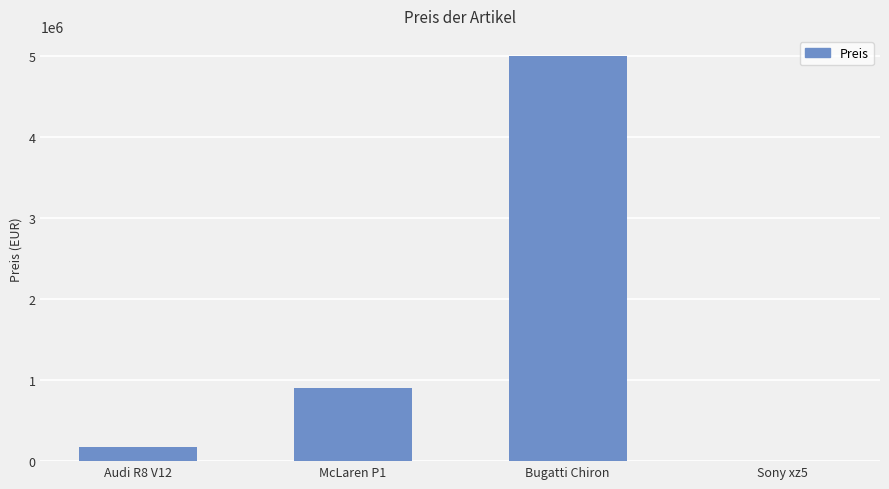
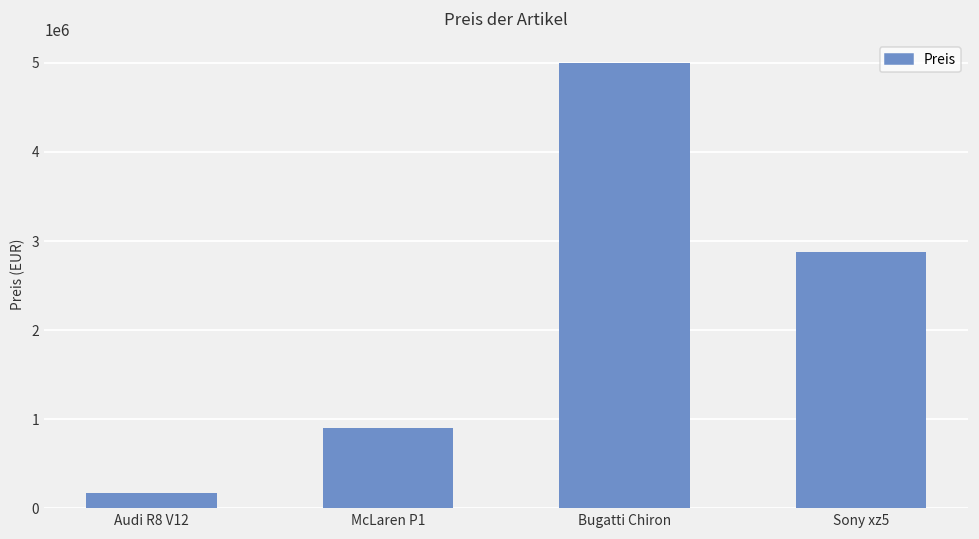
Sony xz5: 0 -> 2900000
